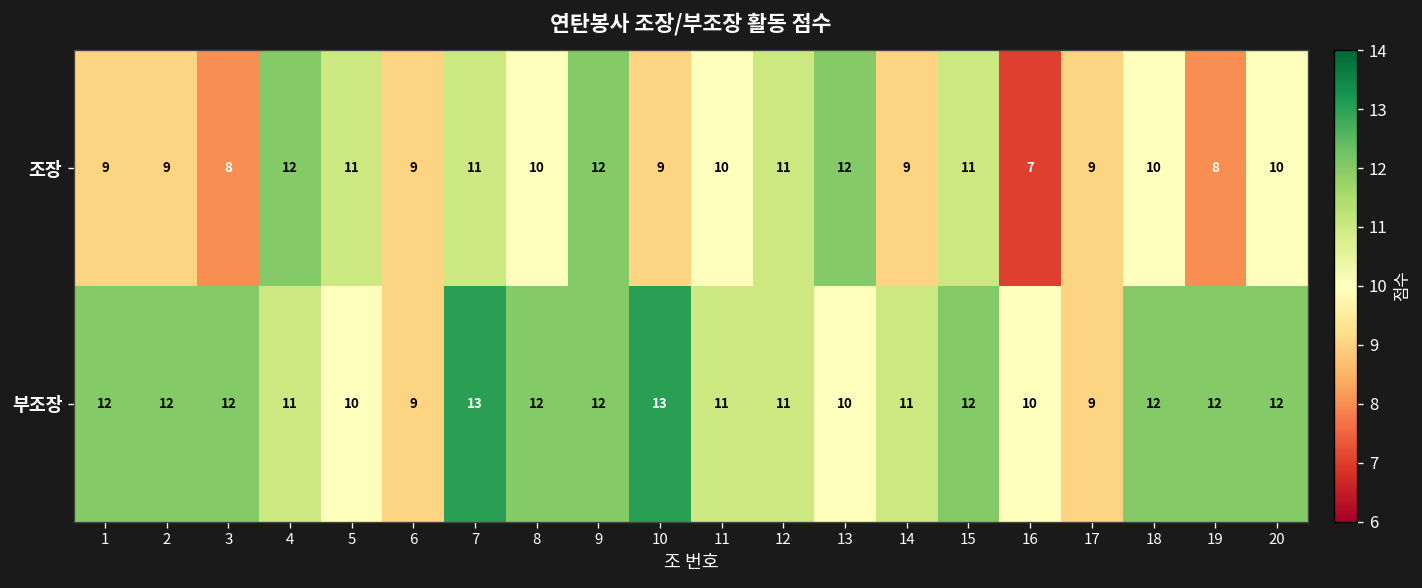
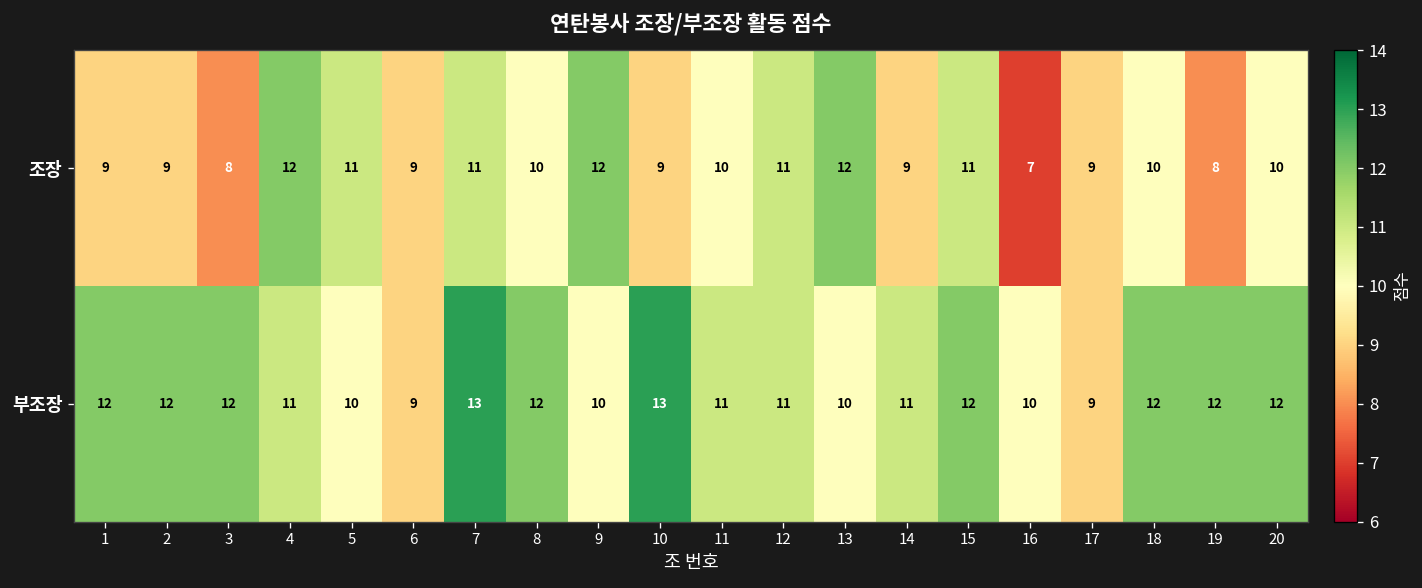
부조장, 9: 12 -> 10
